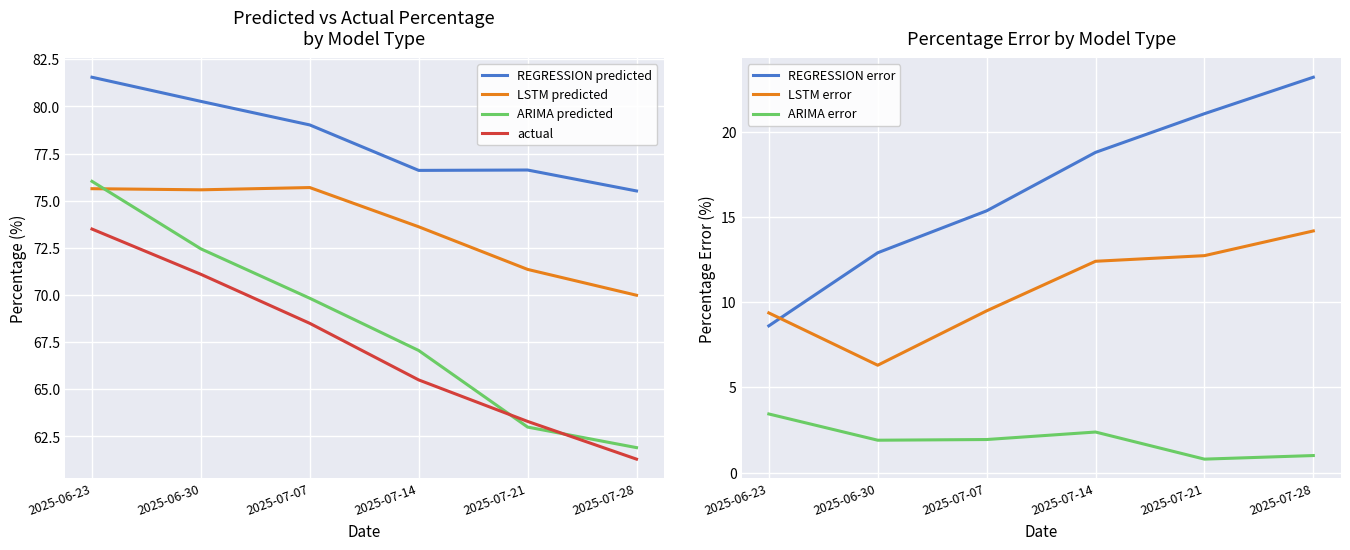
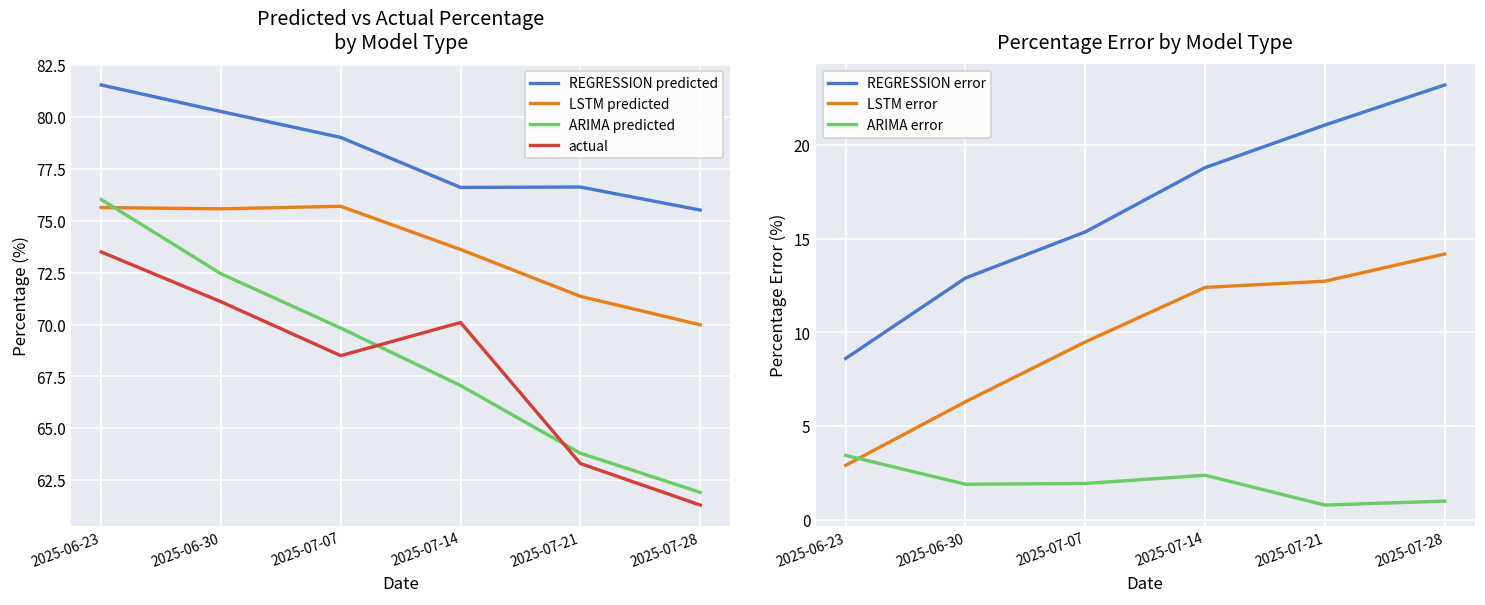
Predicted vs Actual Percentage by Model Type, actual, 2025-07-14: 65.5 -> 70.1
Predicted vs Actual Percentage by Model Type, ARIMA predicted, 2025-07-21: 63.0 -> 63.8
Percentage Error by Model Type, LSTM error, 2025-06-23: 9.4 -> 2.9
